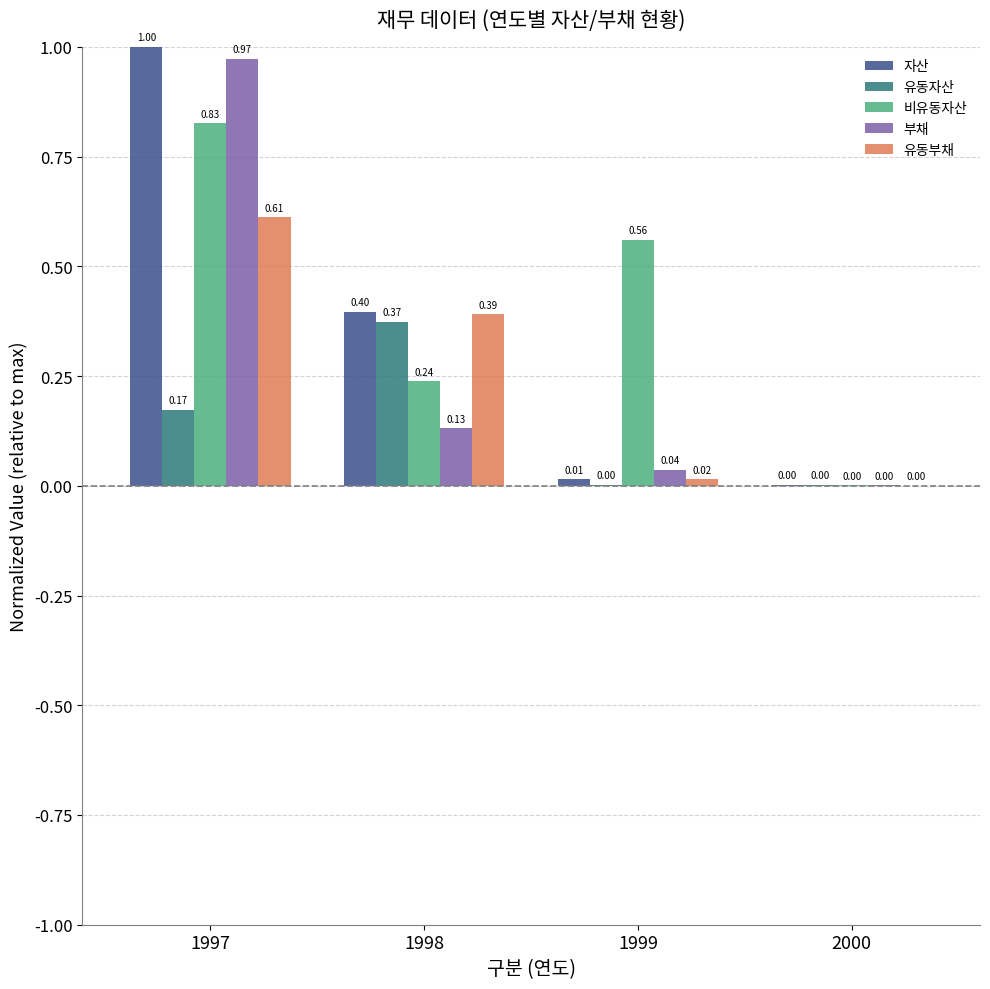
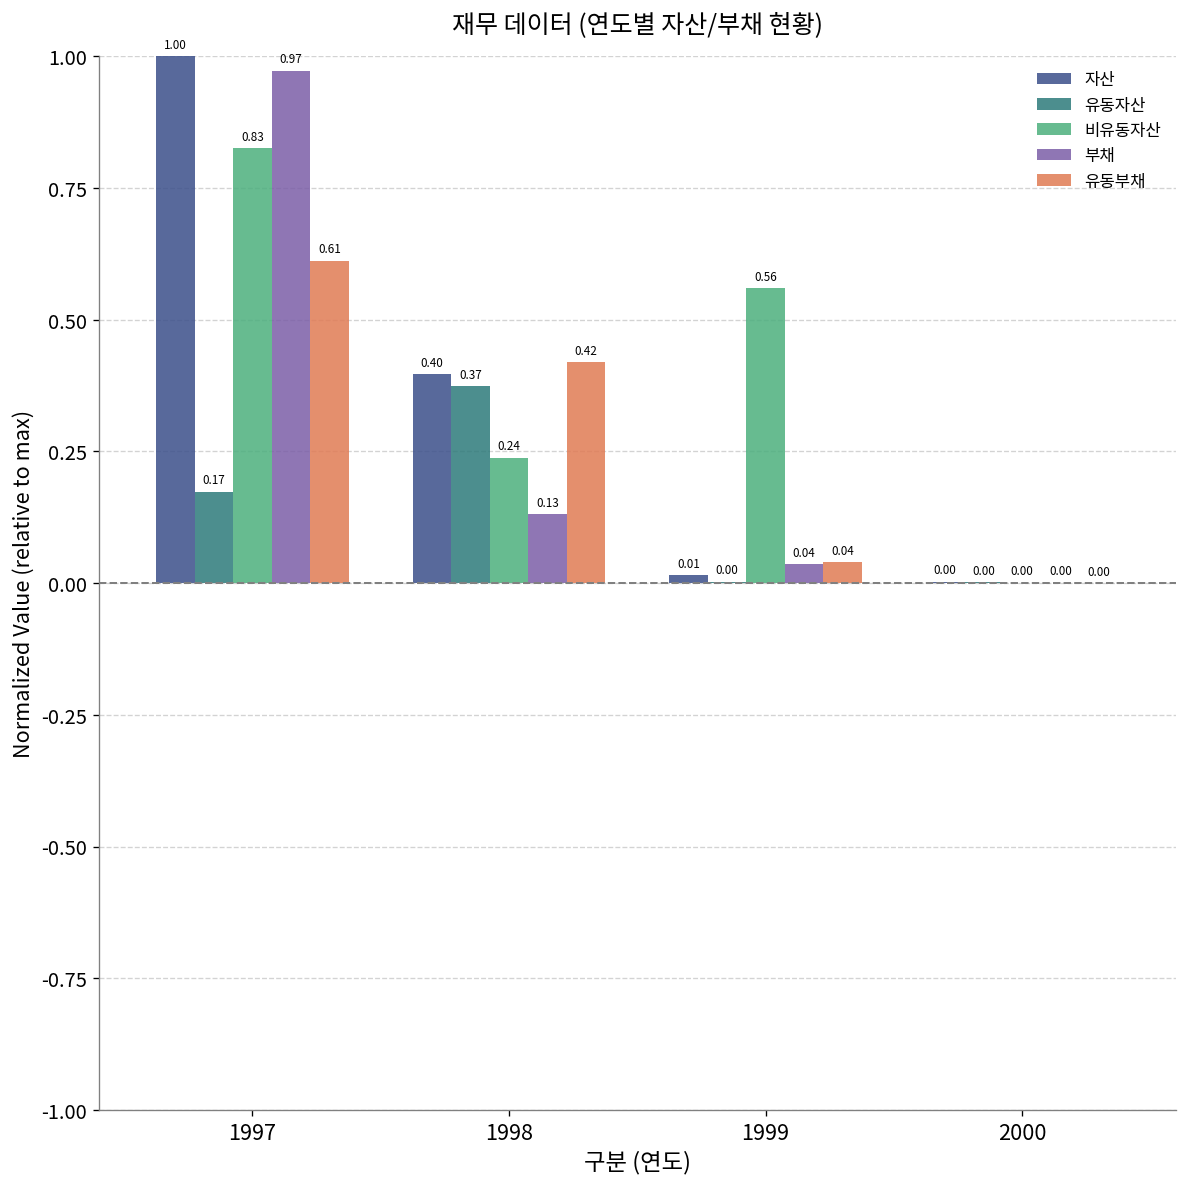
유동부채, 1998: 0.39 -> 0.42
유동부채, 1999: 0.02 -> 0.04
